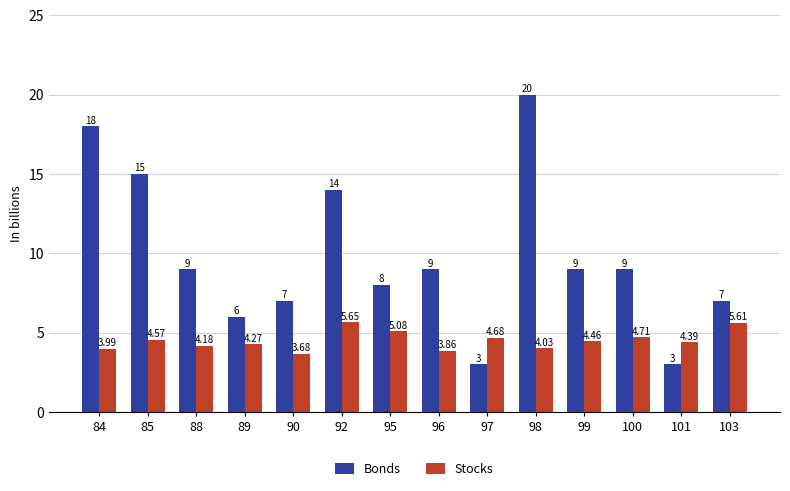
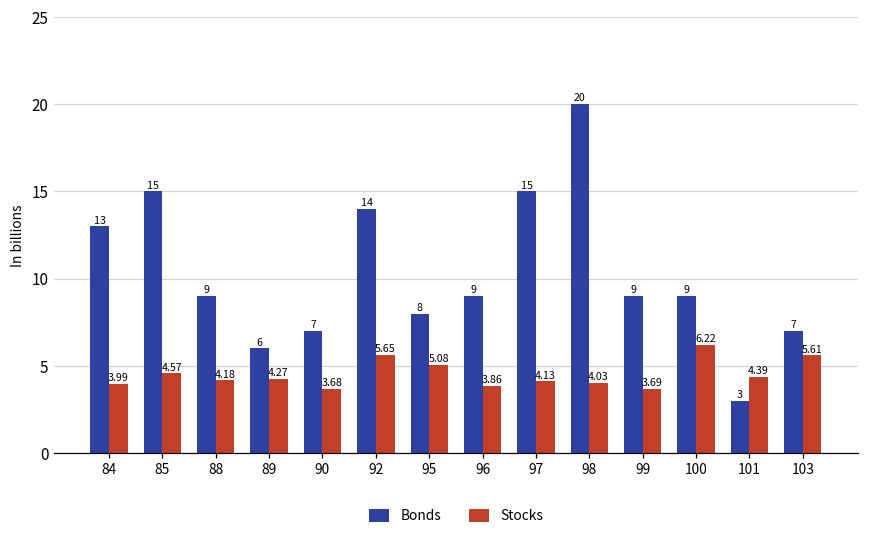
Bonds, 84: 18 -> 13
Bonds, 97: 3 -> 15
Stocks, 97: 4.68 -> 4.13
Stocks, 99: 4.46 -> 3.69
Stocks, 100: 4.71 -> 6.22
